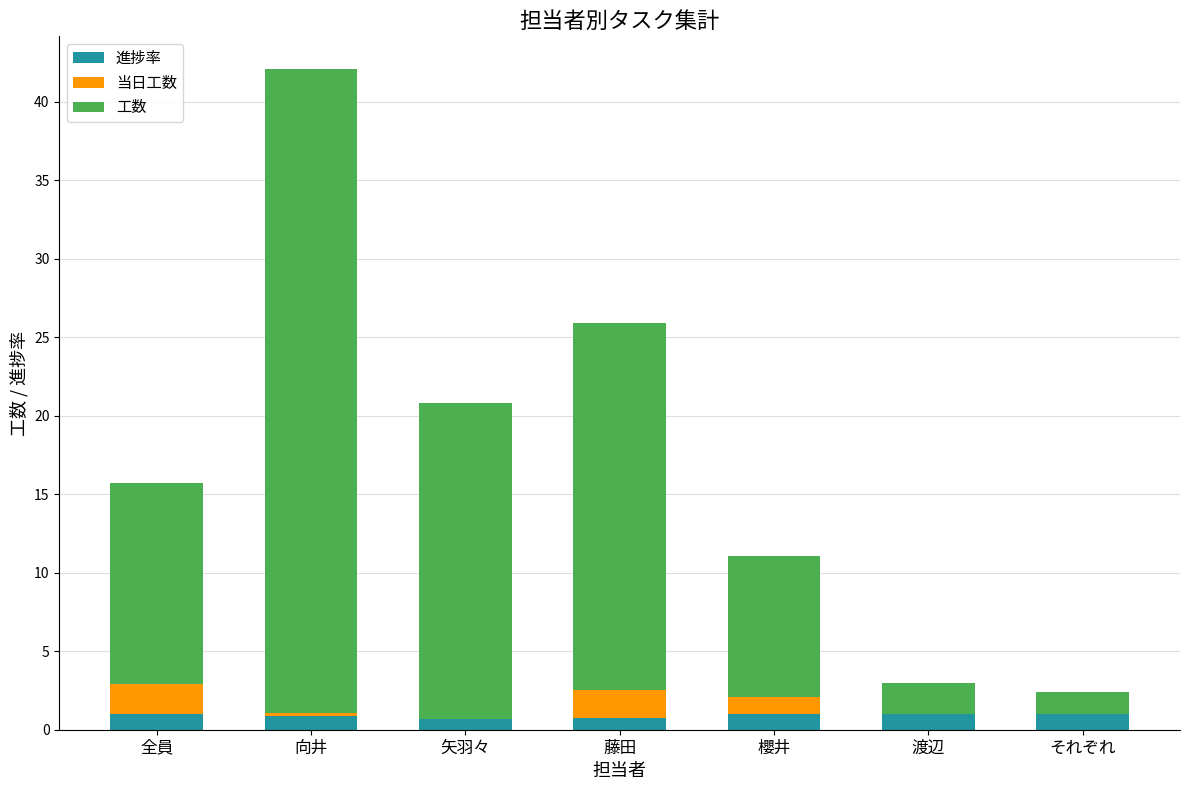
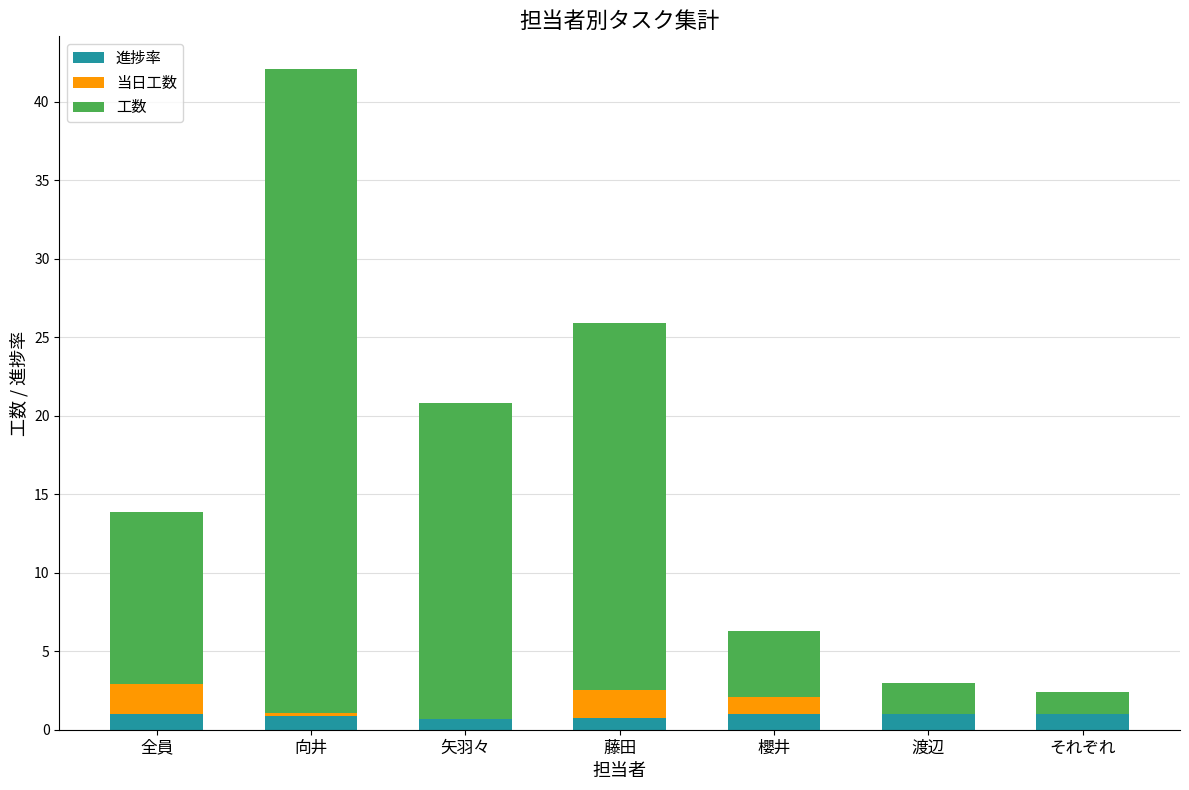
工数, 全員: 12.8 -> 11.0
工数, 櫻井: 9.0 -> 4.2
